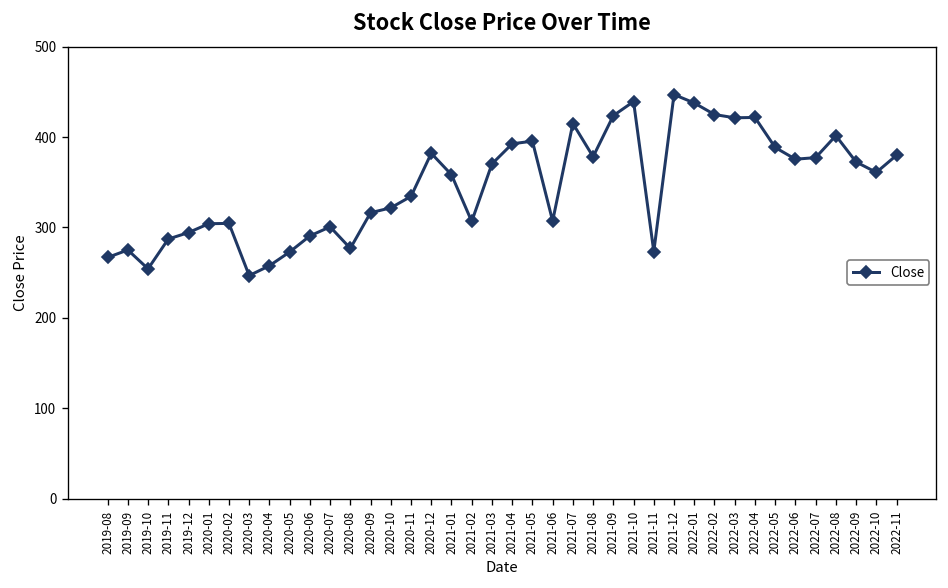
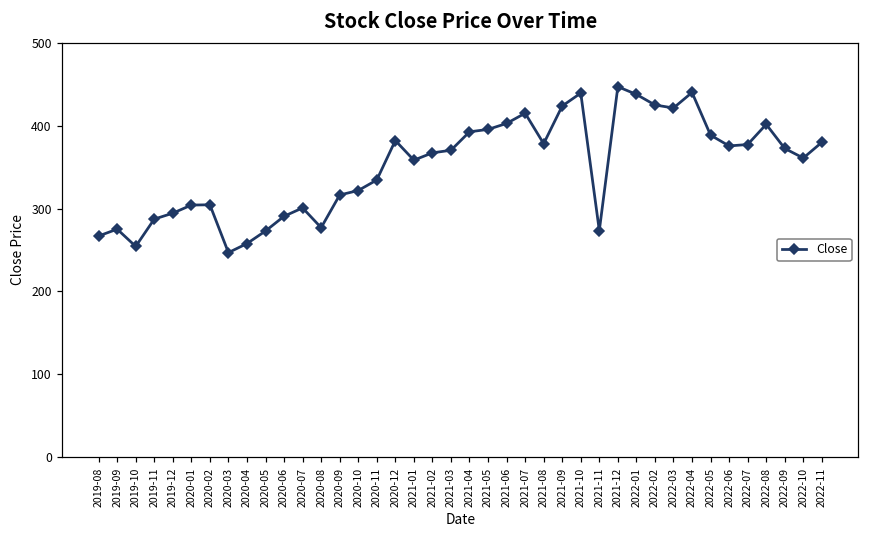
2021-02: 310 -> 370
2021-06: 310 -> 400
2022-04: 420 -> 440
